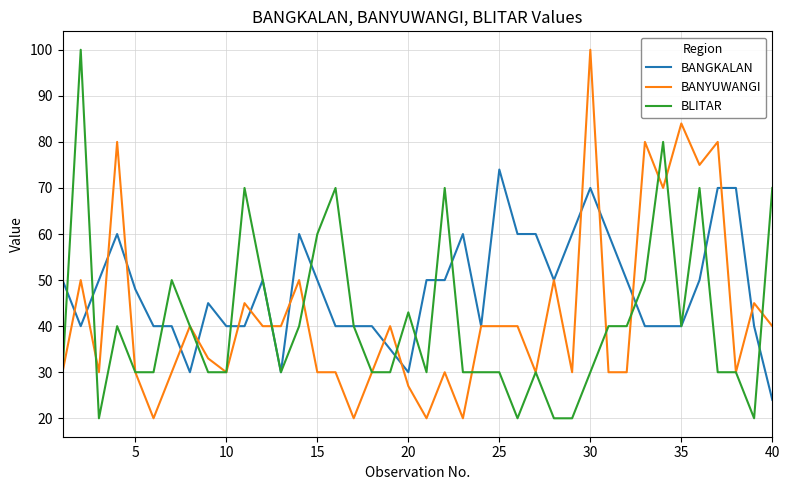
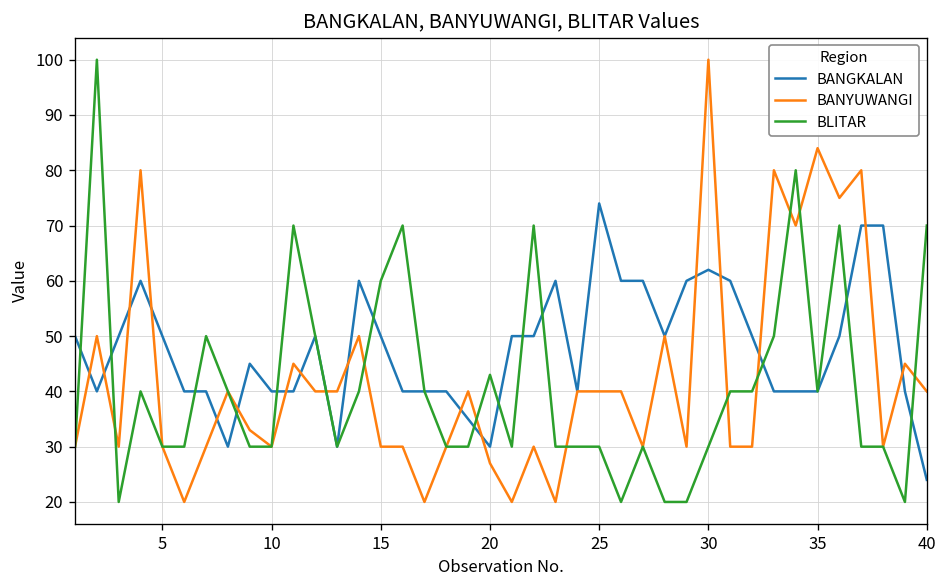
BANGKALAN, 5: 48 -> 50
BANGKALAN, 30: 70 -> 62
